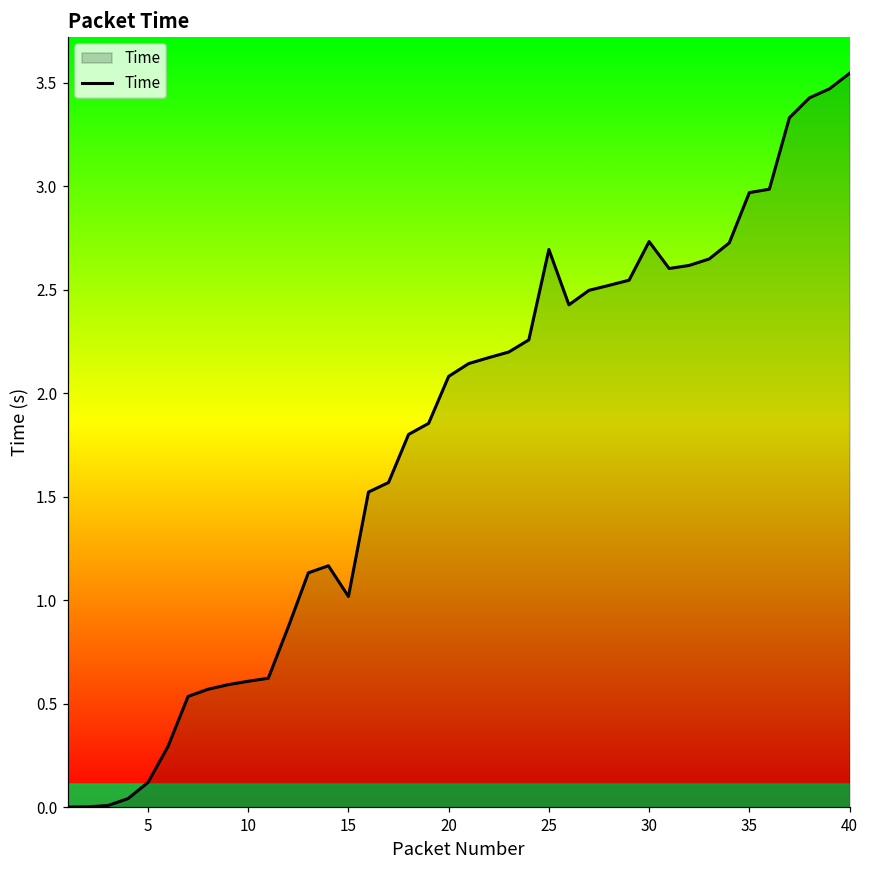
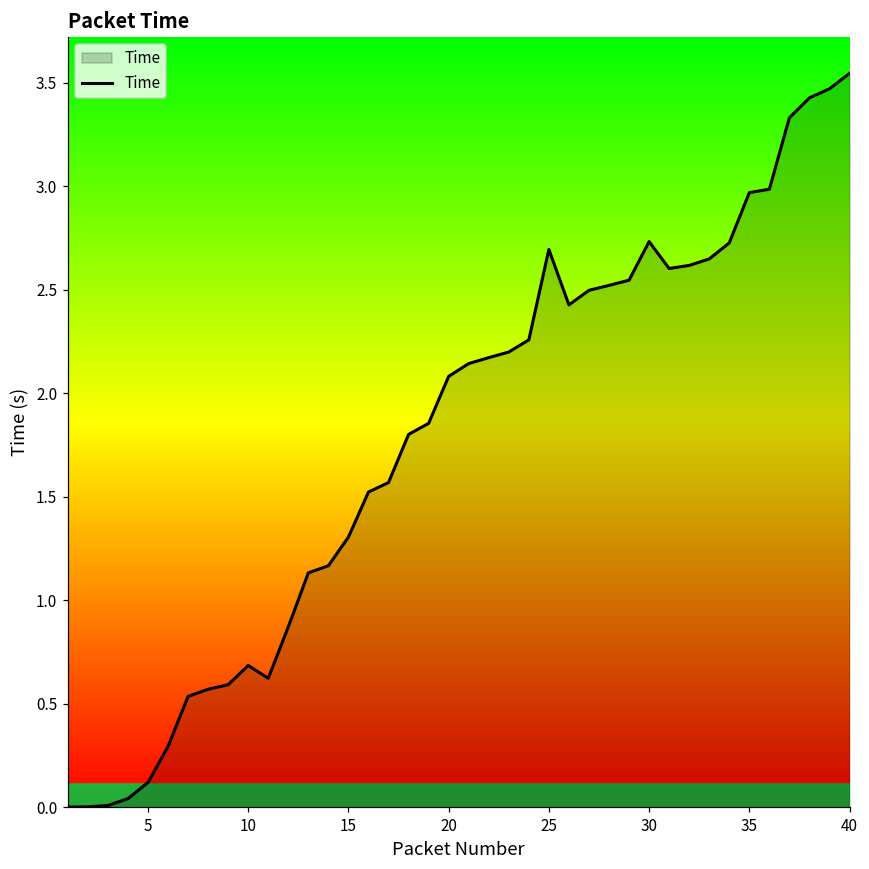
10: 0.61 -> 0.68
15: 1.02 -> 1.30
